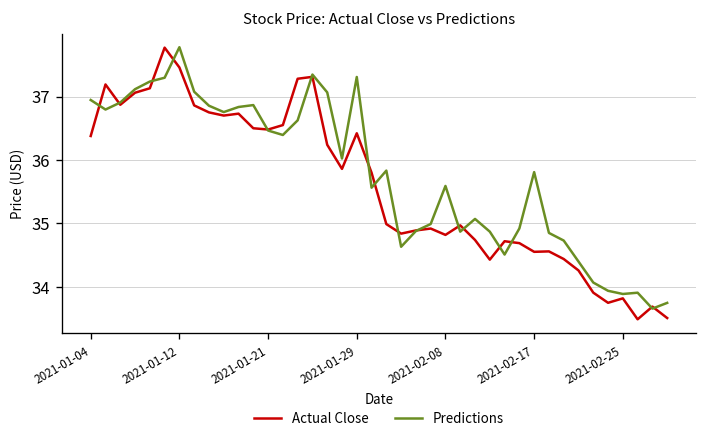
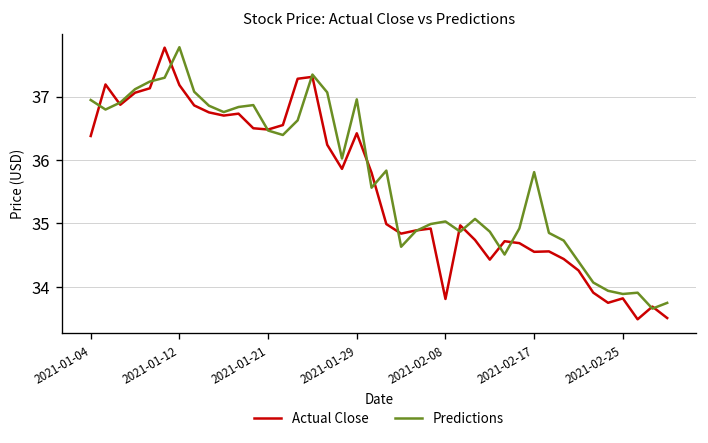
Actual Close, 2021-01-12: 37.5 -> 37.2
Predictions, 2021-01-29: 37.3 -> 37.0
Actual Close, 2021-02-08: 34.8 -> 33.8
Predictions, 2021-02-08: 35.6 -> 35.0
